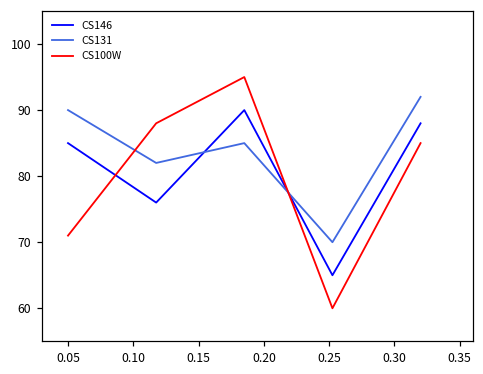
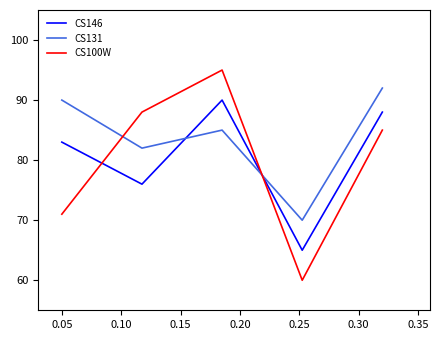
CS146, 0.05: 85 -> 83
